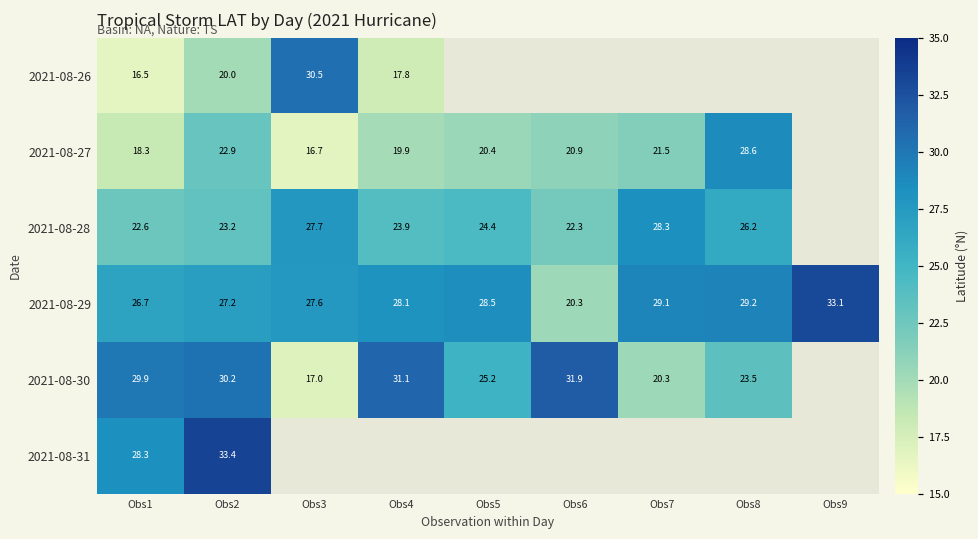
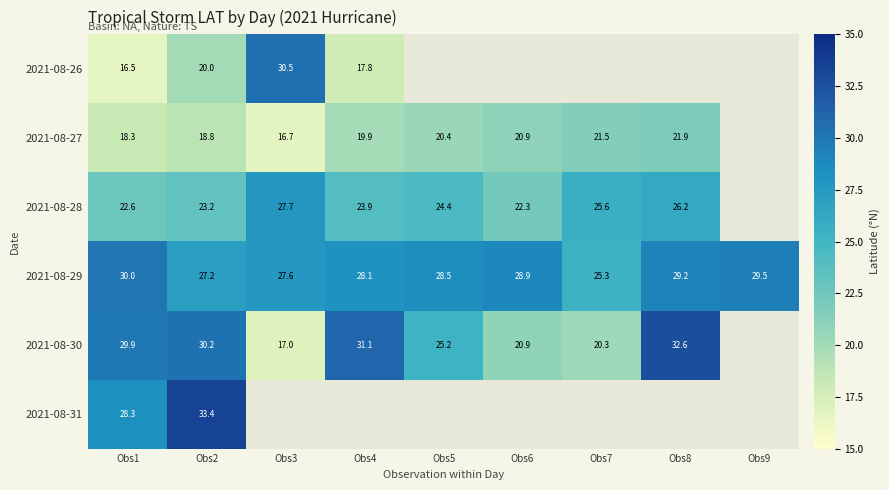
2021-08-27, Obs2: 22.9 -> 18.8
2021-08-27, Obs8: 28.6 -> 21.9
2021-08-28, Obs7: 28.3 -> 25.6
2021-08-29, Obs1: 26.7 -> 30.0
2021-08-29, Obs6: 20.3 -> 28.9
2021-08-29, Obs7: 29.1 -> 25.3
2021-08-29, Obs9: 33.1 -> 29.5
2021-08-30, Obs6: 31.9 -> 20.9
2021-08-30, Obs8: 23.5 -> 32.6
